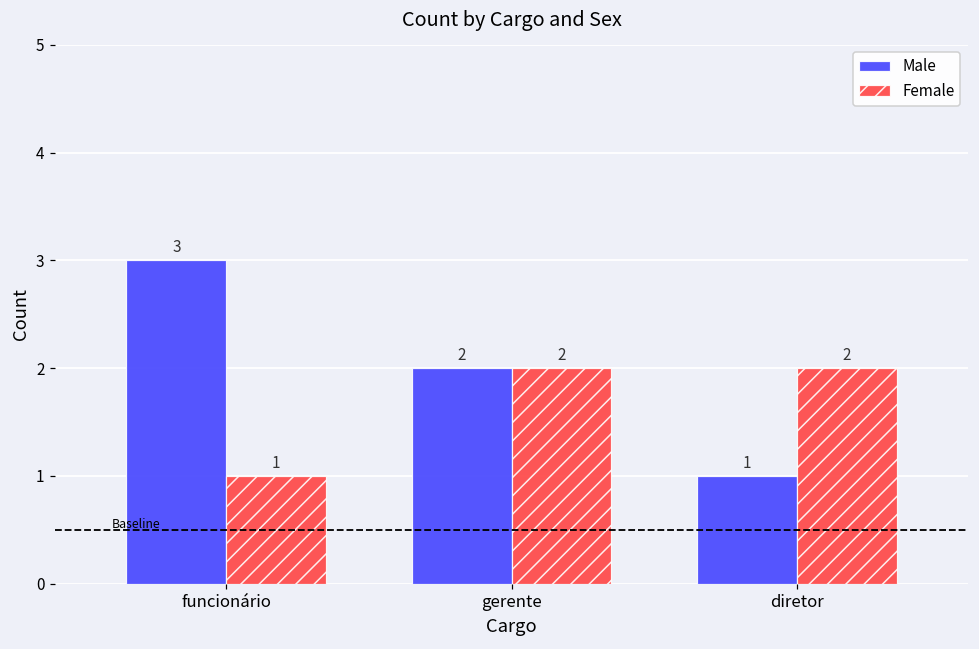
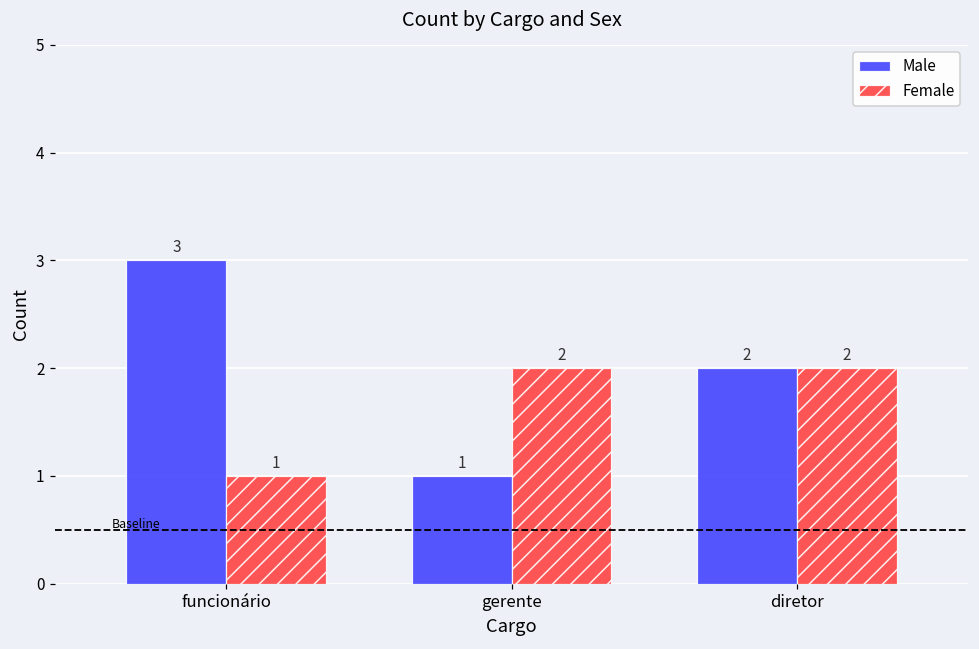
Male, gerente: 2 -> 1
Male, diretor: 1 -> 2
